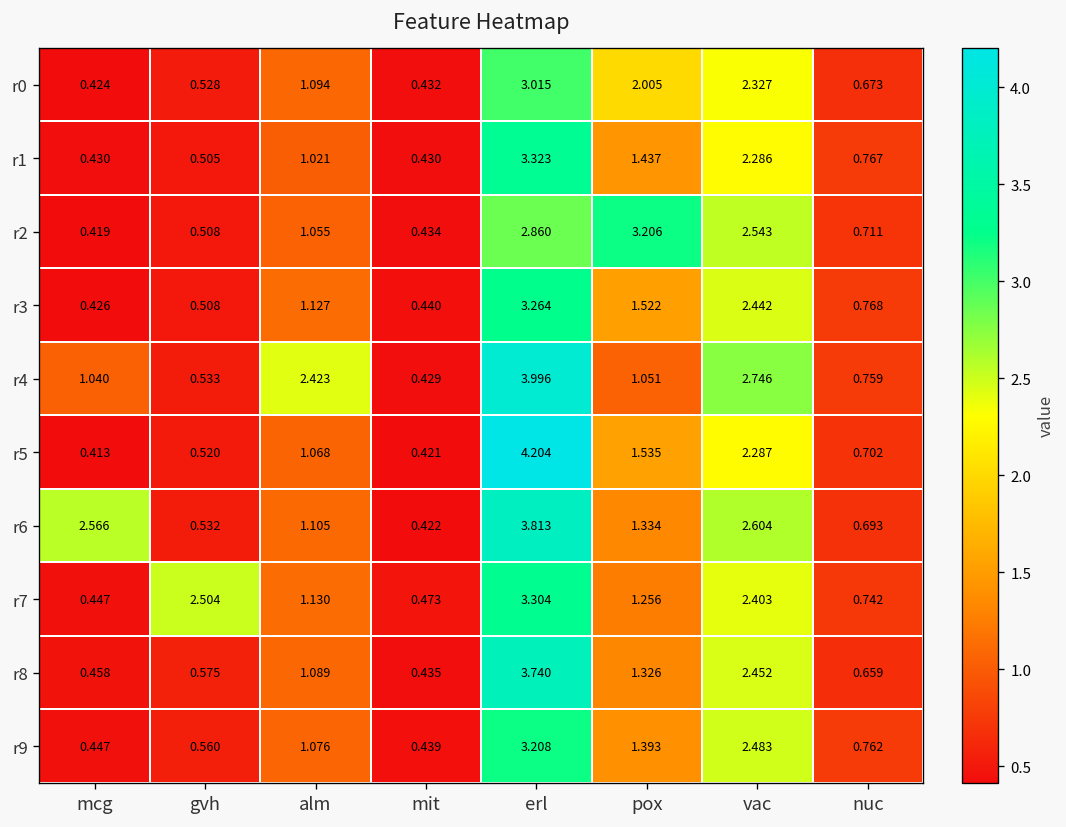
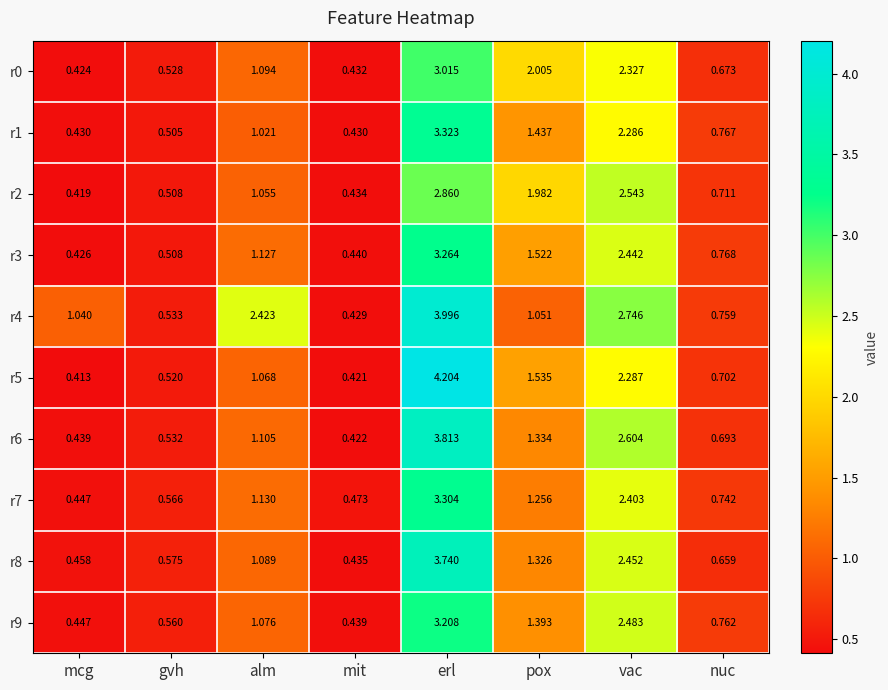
r2, pox: 3.206 -> 1.982
r6, mcg: 2.566 -> 0.439
r7, gvh: 2.504 -> 0.566
